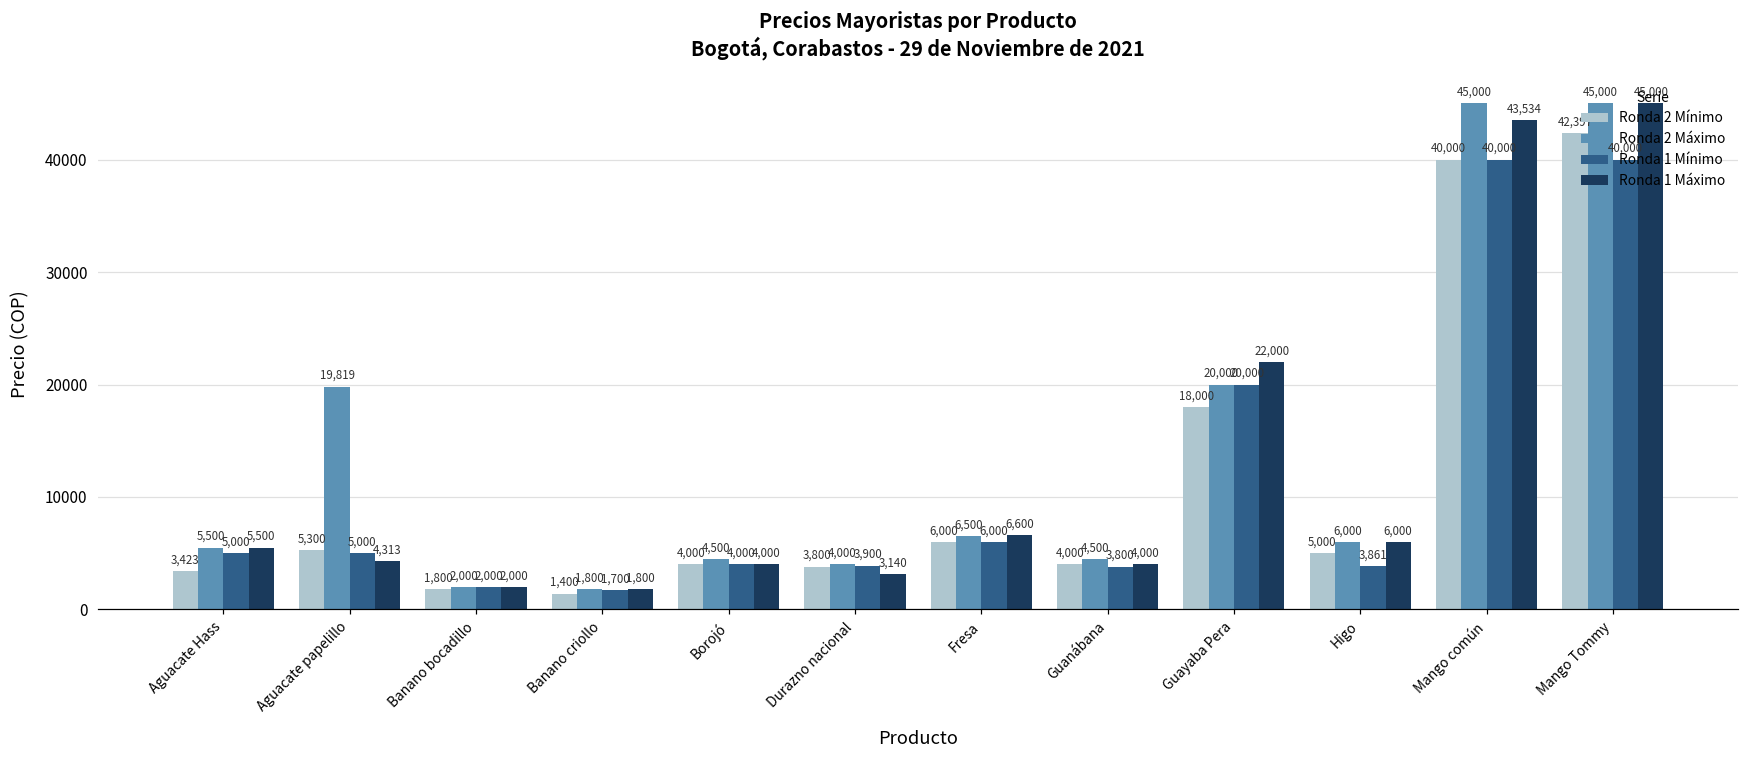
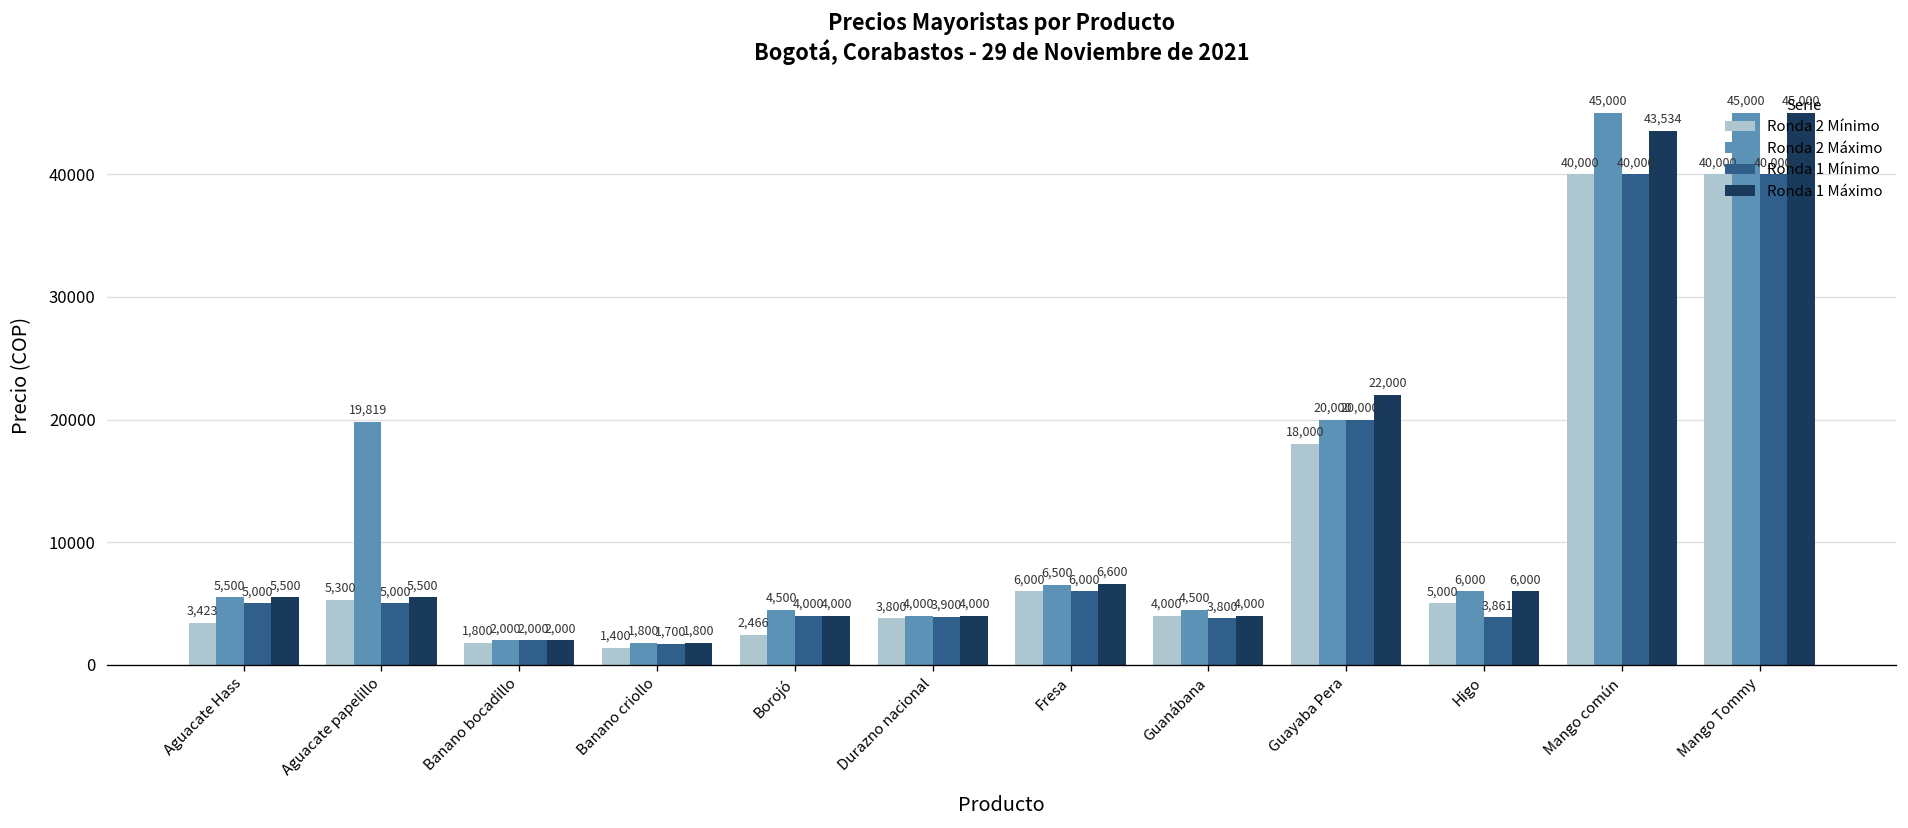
Ronda 1 Máximo, Aguacate papelillo: 4,313 -> 5,500
Ronda 2 Mínimo, Borojó: 4,000 -> 2,466
Ronda 1 Máximo, Durazno nacional: 3,140 -> 4,000
Ronda 2 Mínimo, Mango Tommy: 42,397 -> 40,000
